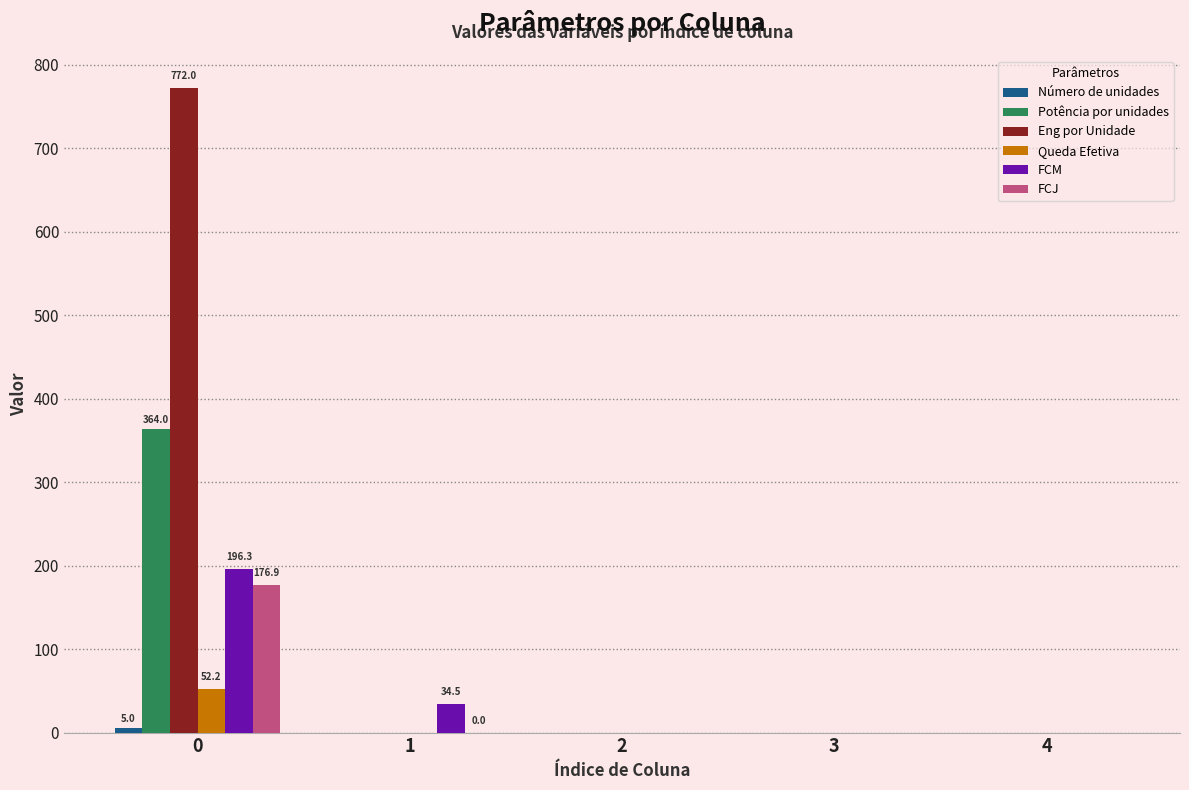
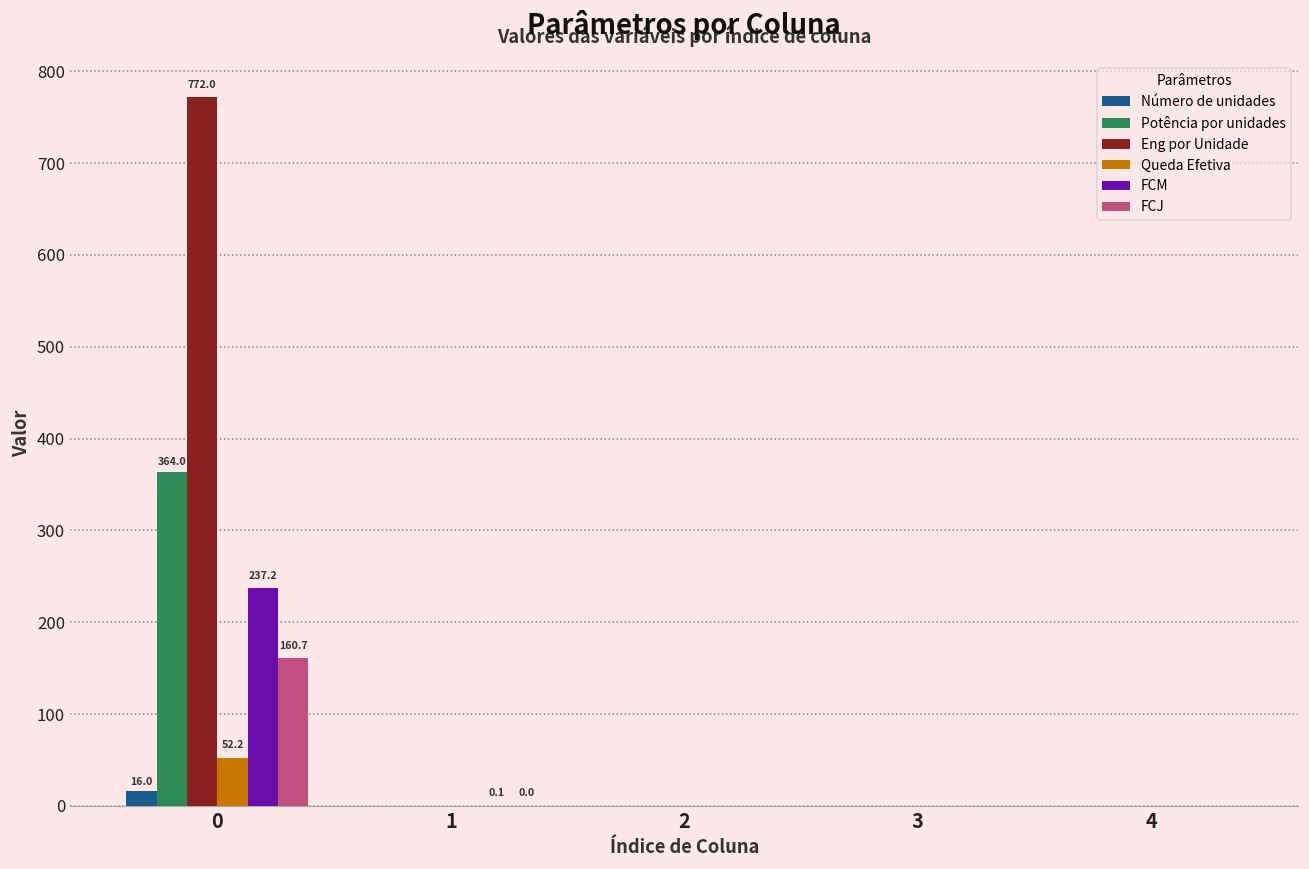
Número de unidades, 0: 5.0 -> 16.0
FCM, 0: 196.3 -> 237.2
FCJ, 0: 176.9 -> 160.7
FCM, 1: 34.5 -> 0.1
